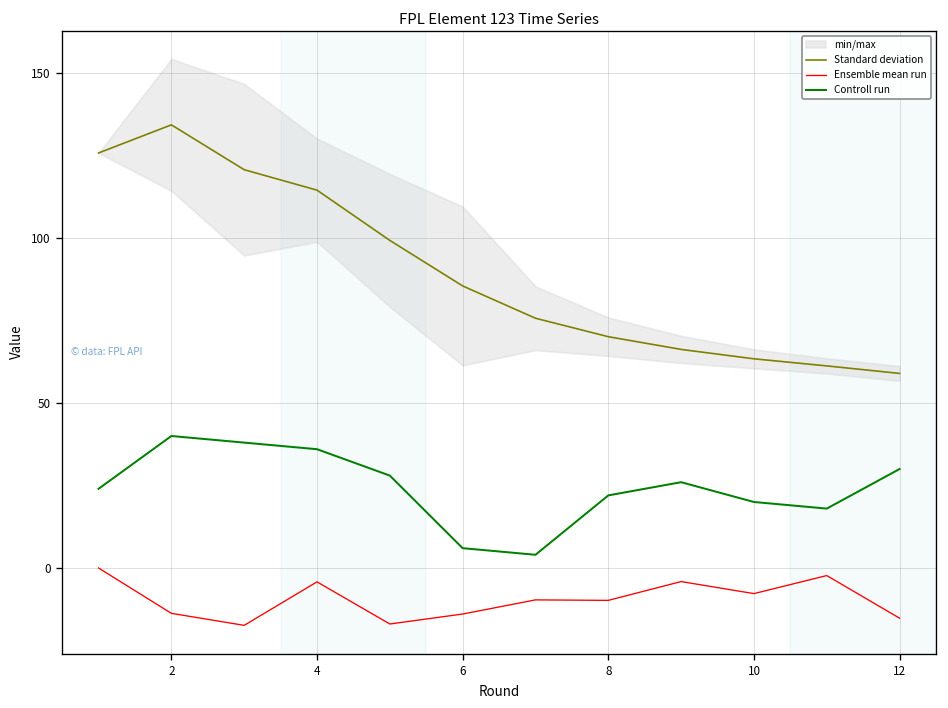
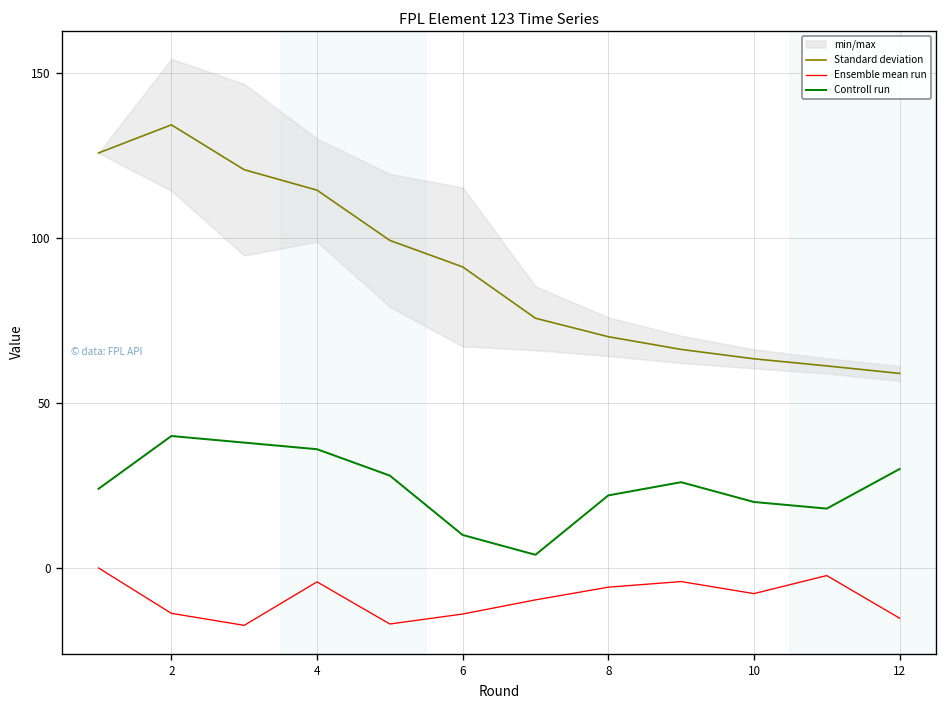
Standard deviation, 6: 85 -> 91
Controll run, 6: 6 -> 10
Ensemble mean run, 8: -10 -> -6
